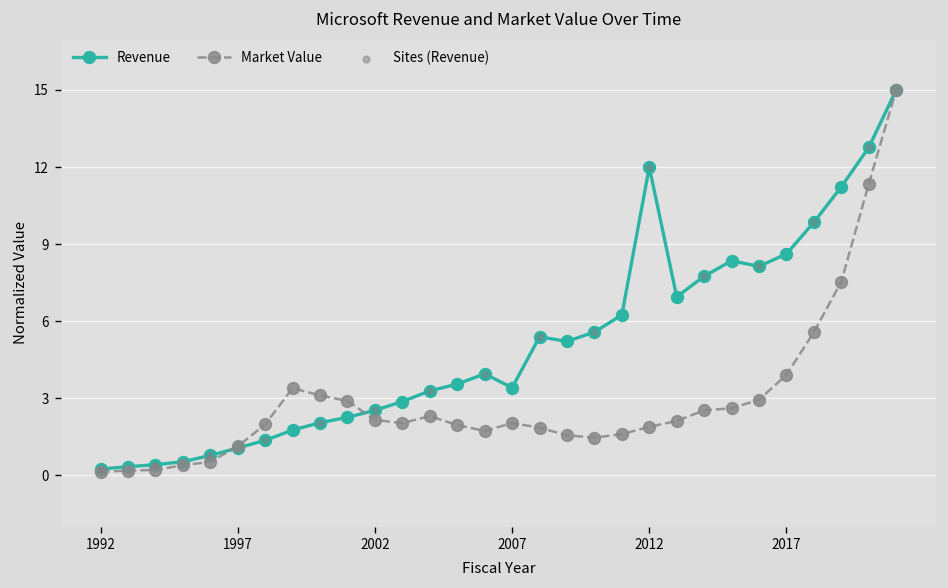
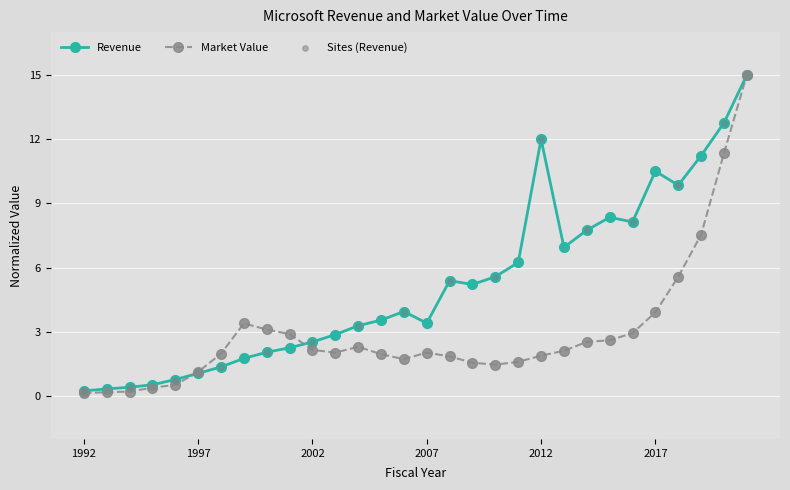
Revenue, 2017: 8.6 -> 10.5
